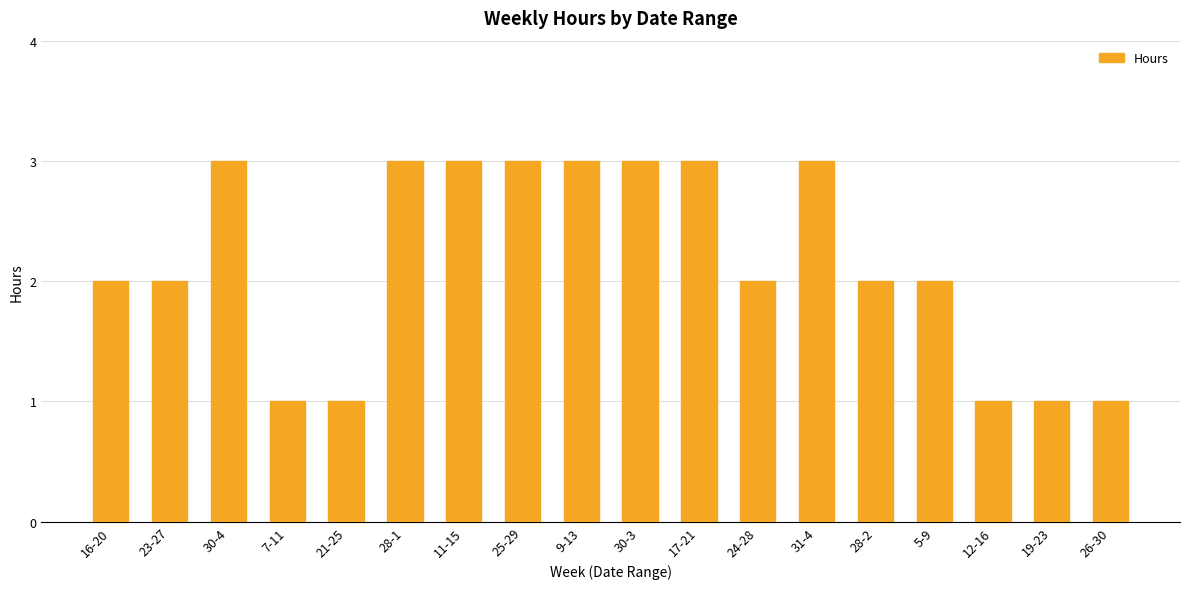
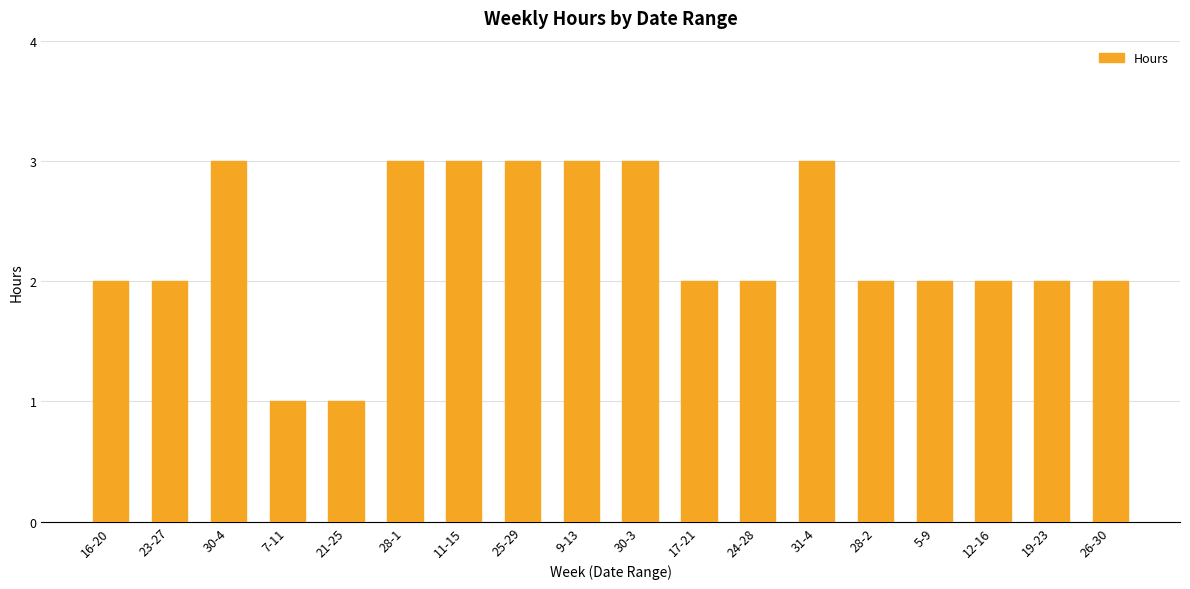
17-21: 3 -> 2
12-16: 1 -> 2
19-23: 1 -> 2
26-30: 1 -> 2
